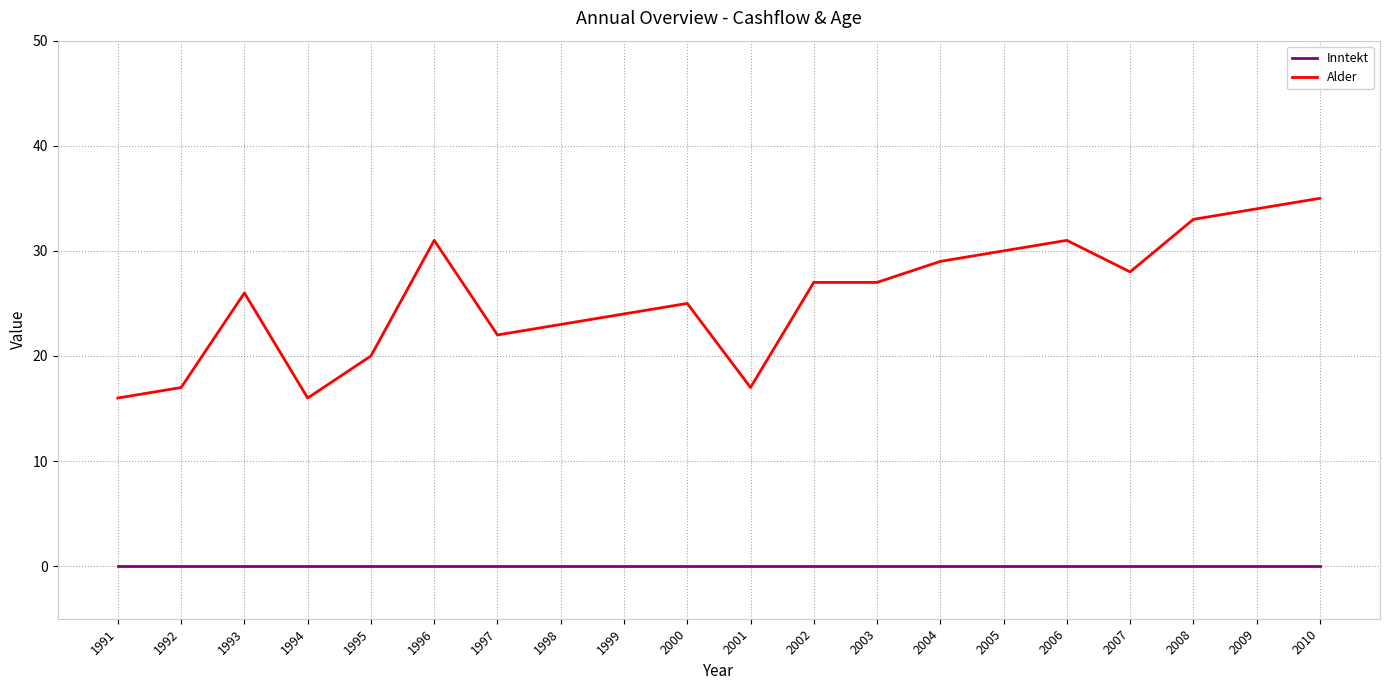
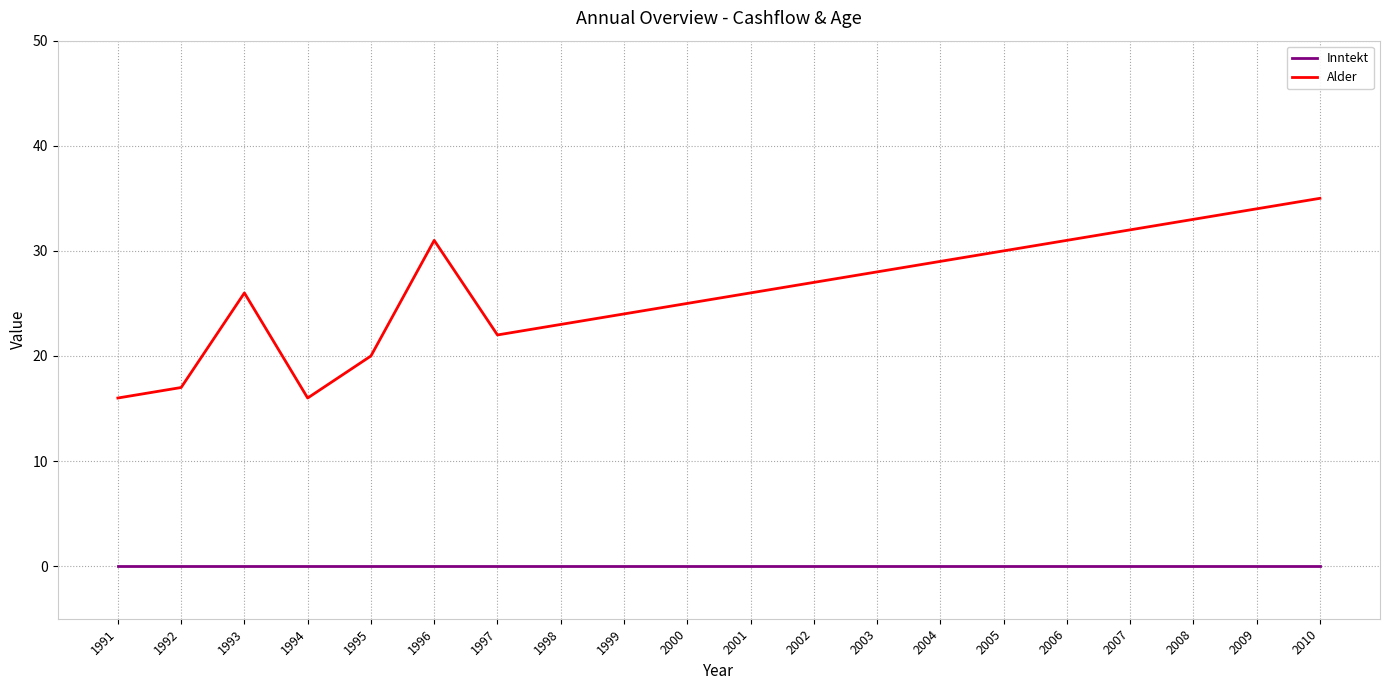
Alder, 2001: 17 -> 26
Alder, 2003: 27 -> 28
Alder, 2007: 28 -> 32
